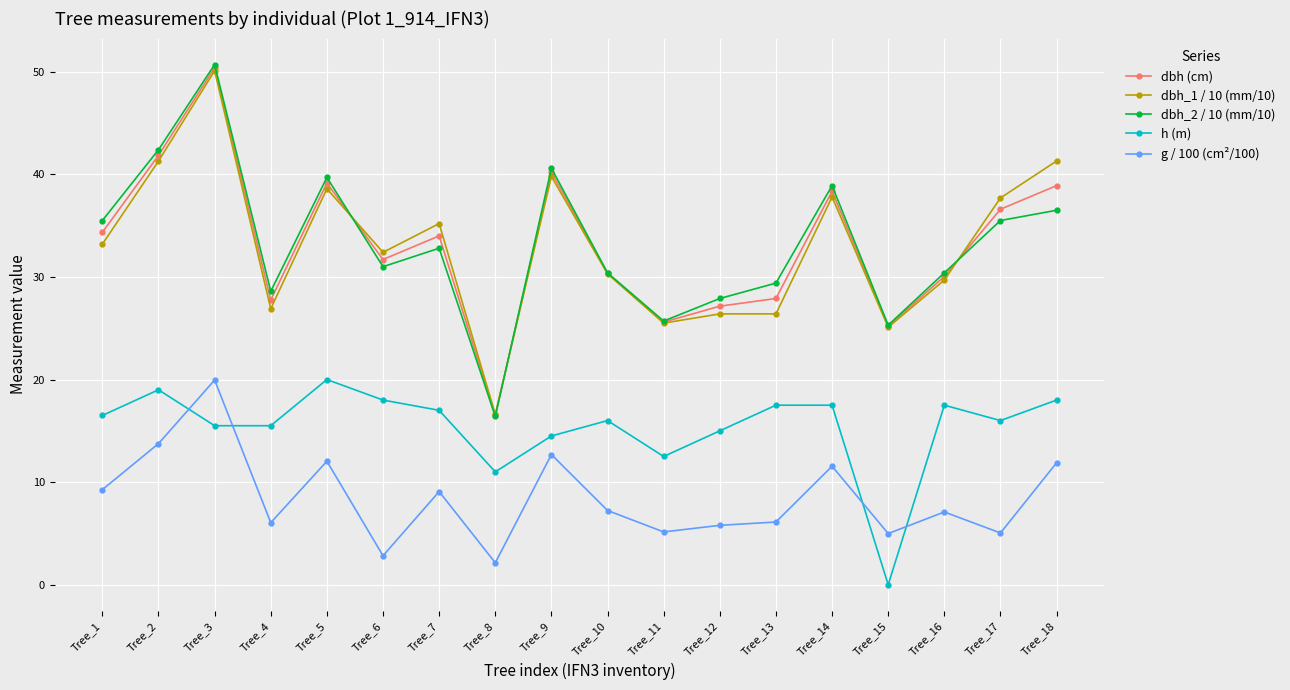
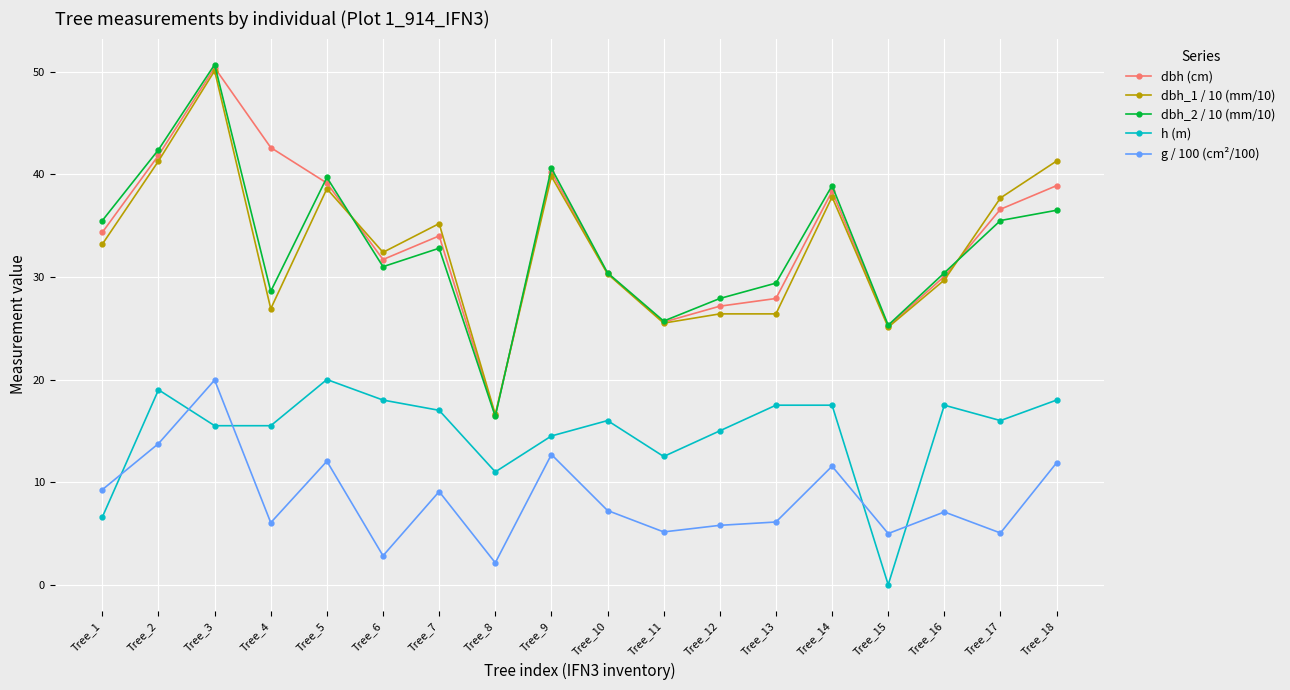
h (m), Tree_1: 16.5 -> 6.6
dbh (cm), Tree_4: 27.8 -> 42.6
